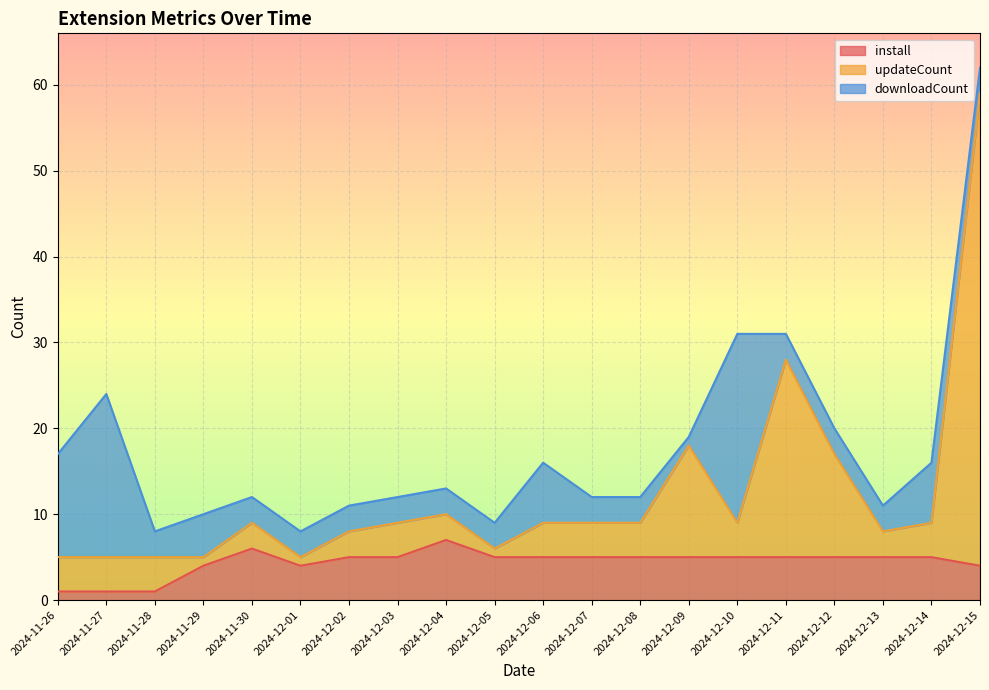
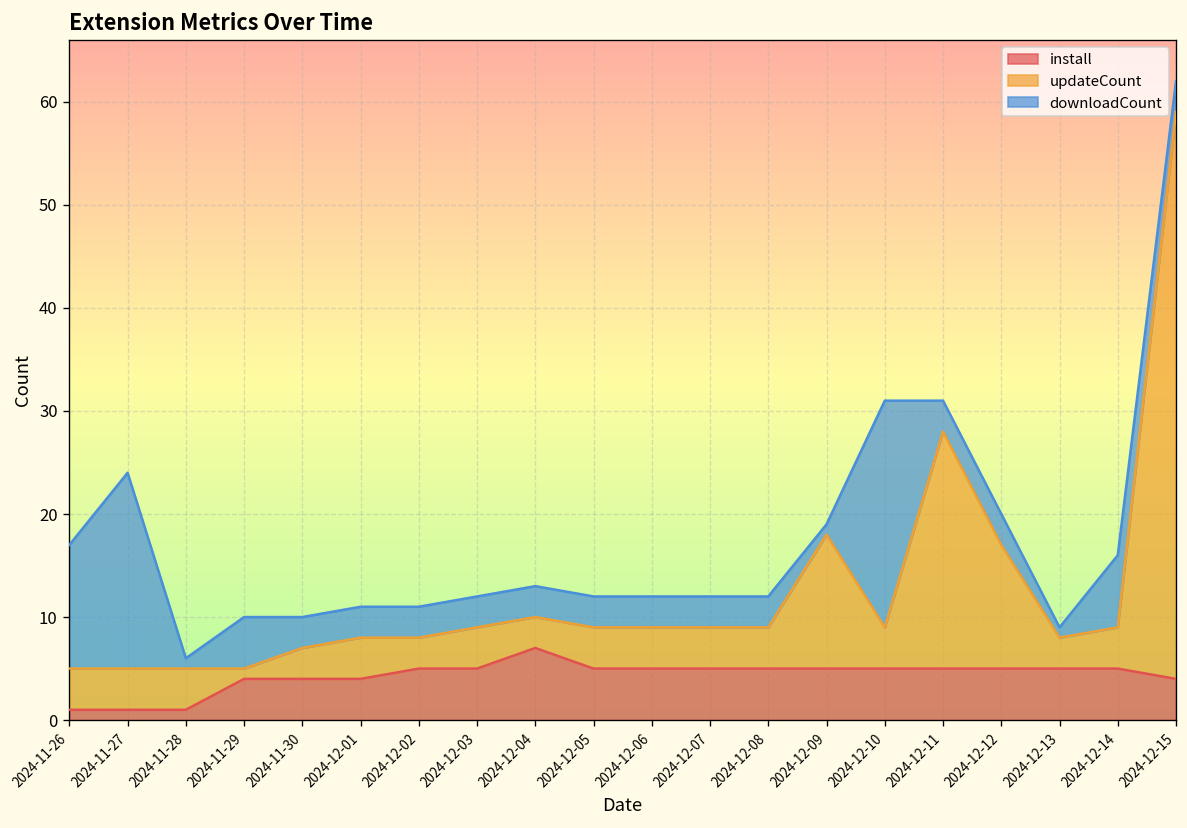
downloadCount, 2024-11-28: 3 -> 1
install, 2024-11-30: 6 -> 4
updateCount, 2024-12-01: 1 -> 4
updateCount, 2024-12-05: 1 -> 4
downloadCount, 2024-12-06: 7 -> 3
downloadCount, 2024-12-13: 3 -> 1
